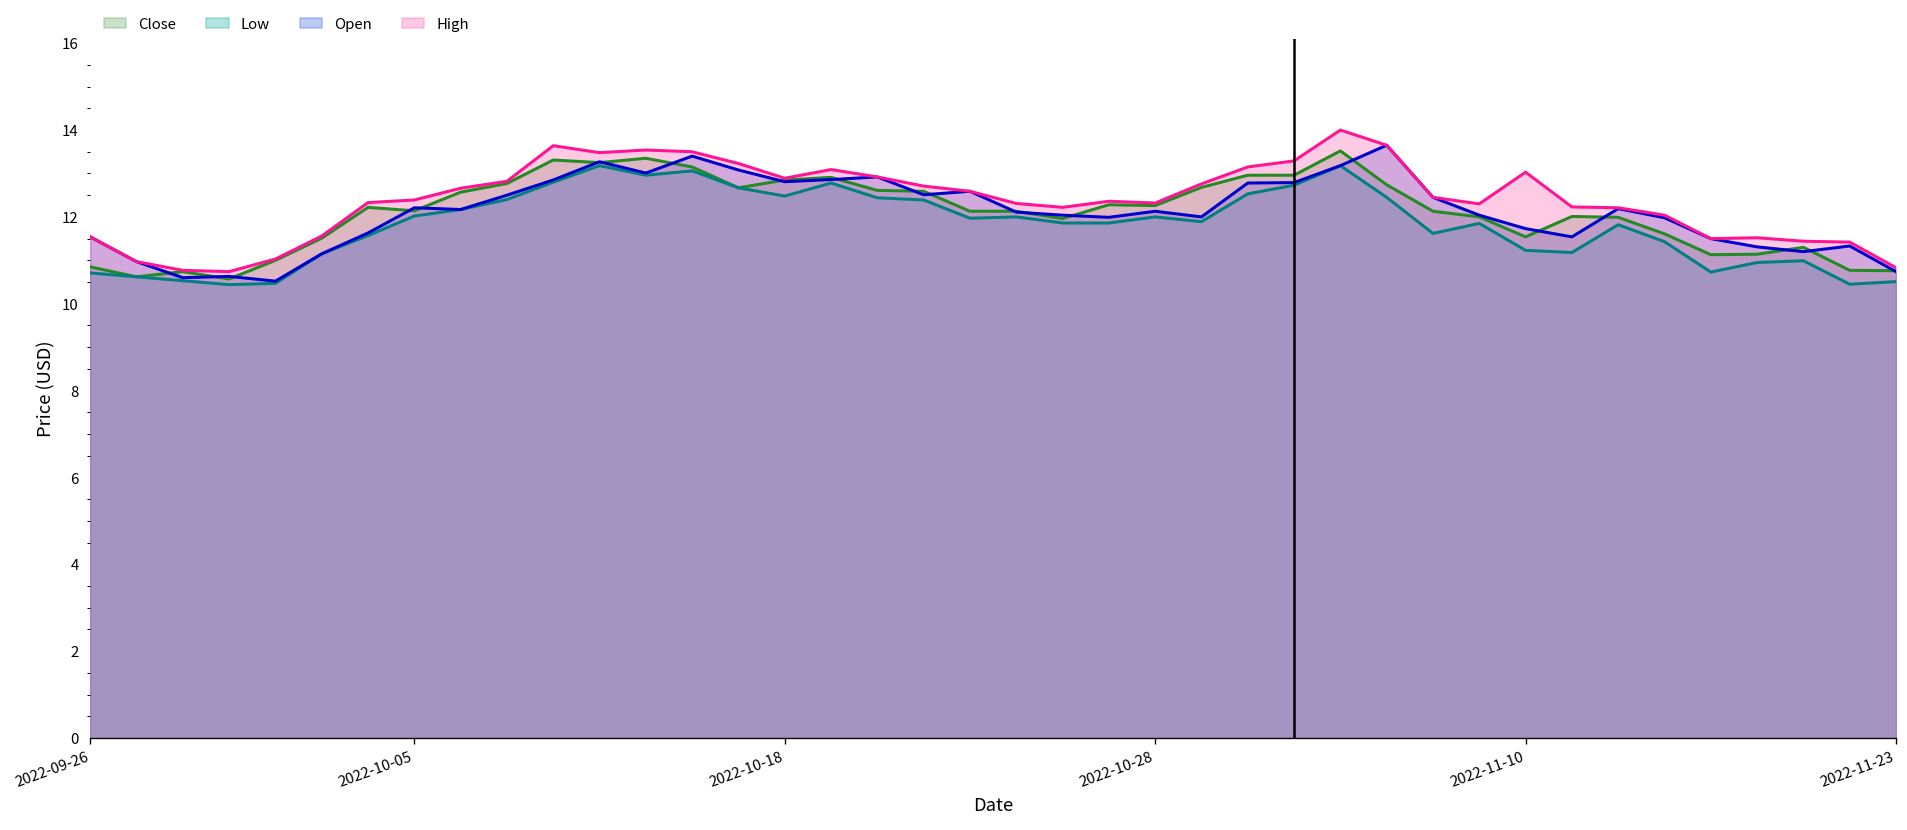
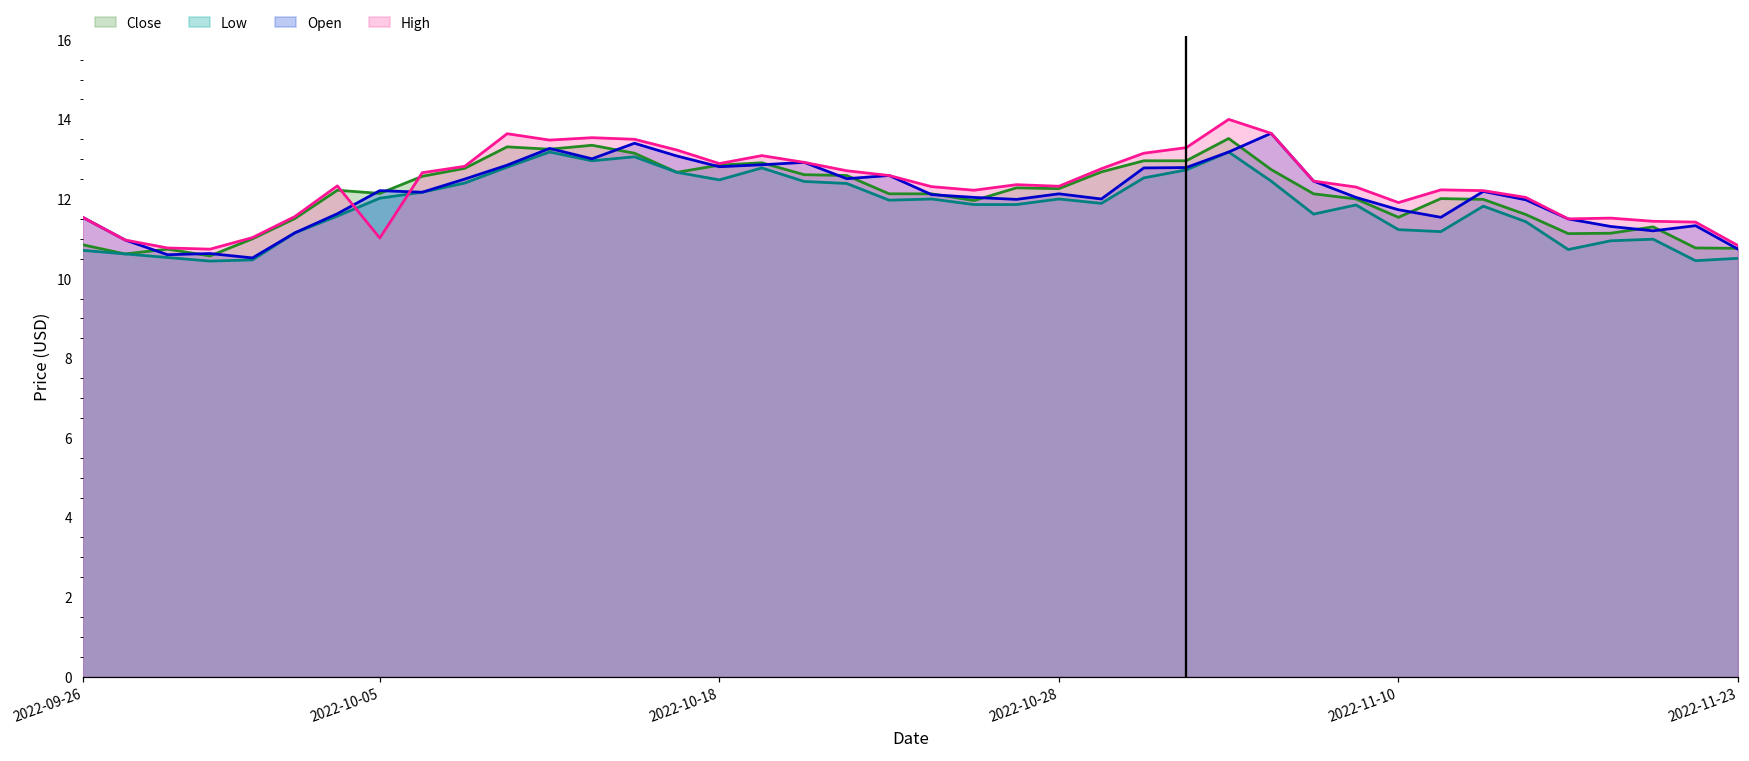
High, 2022-10-05: 12.4 -> 11.0
High, 2022-11-10: 13.0 -> 11.9
